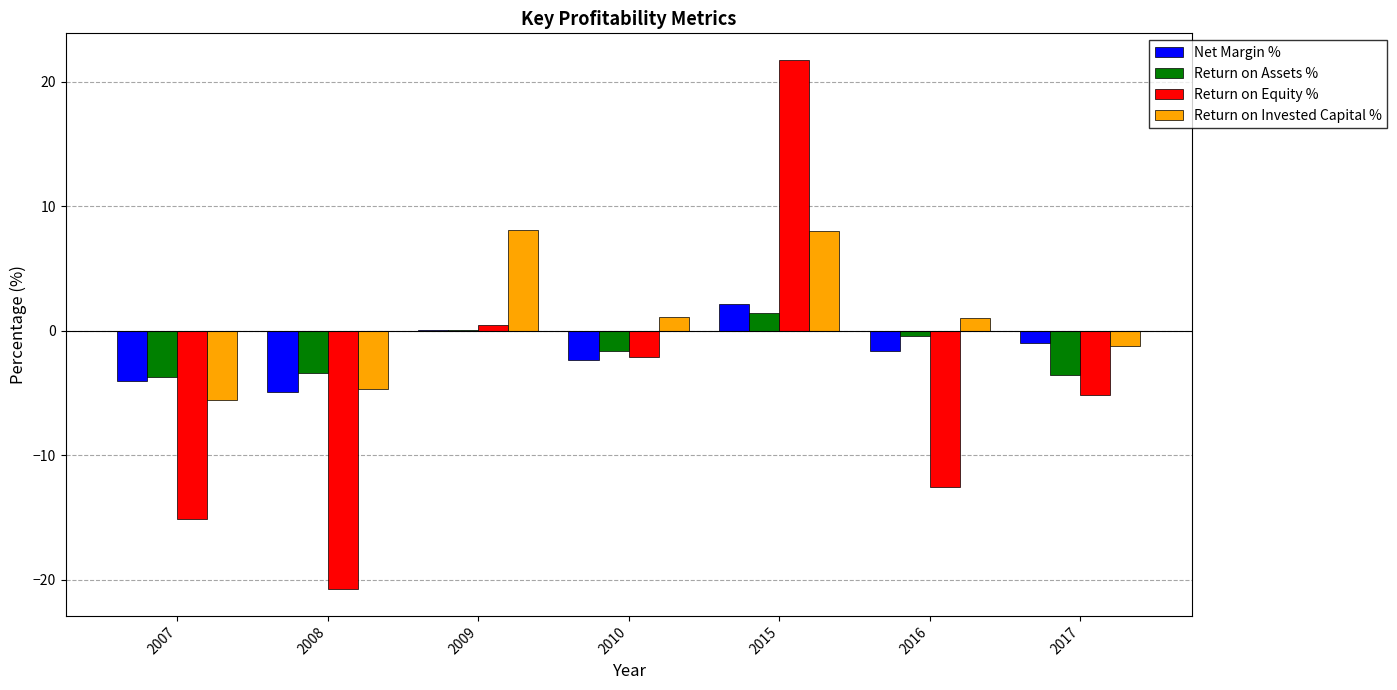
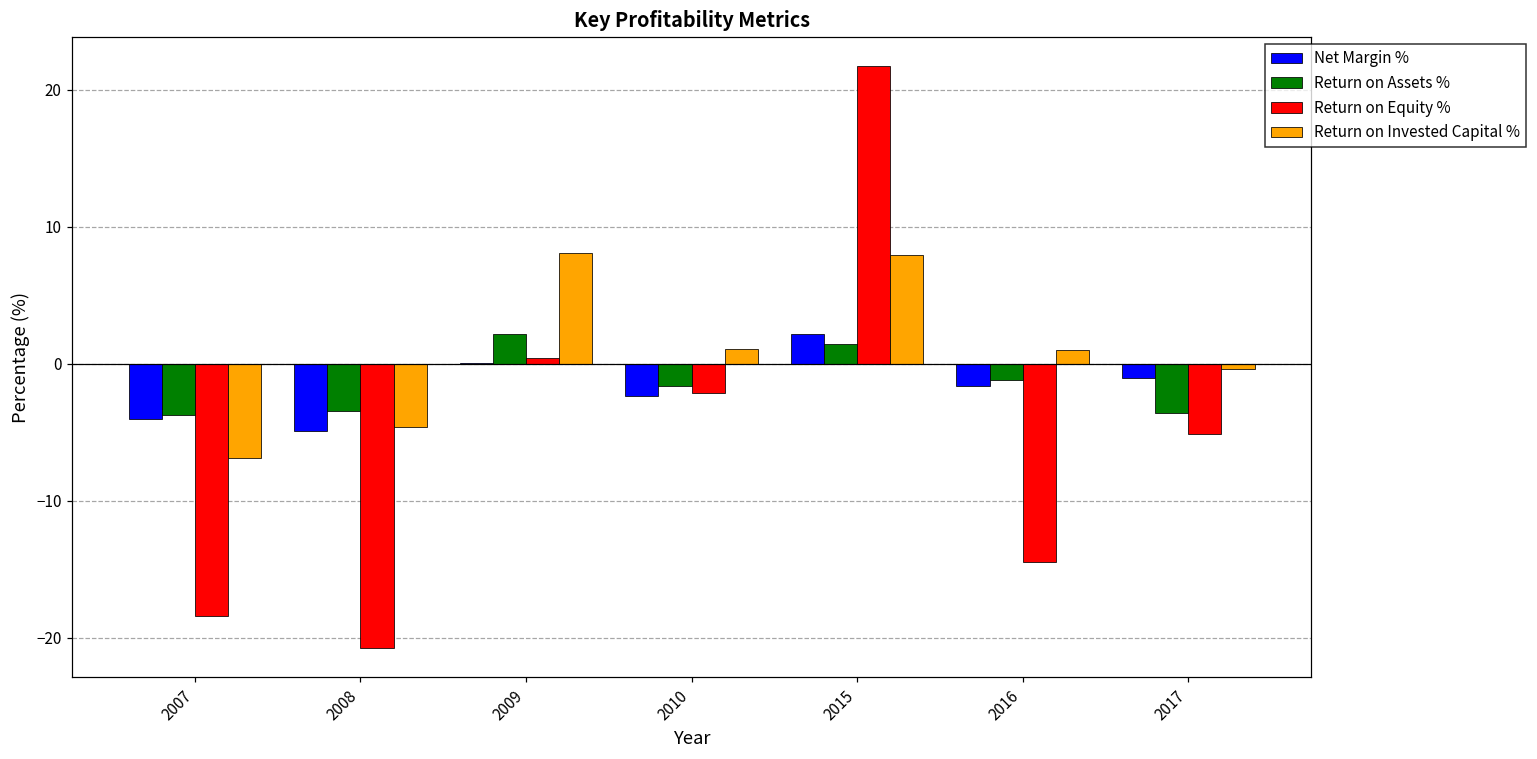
Return on Equity %, 2007: -15.1 -> -18.4
Return on Invested Capital %, 2007: -5.5 -> -6.8
Return on Assets %, 2009: 0.1 -> 2.2
Return on Assets %, 2016: -0.4 -> -1.1
Return on Equity %, 2016: -12.6 -> -14.4
Return on Invested Capital %, 2017: -1.3 -> -0.3
